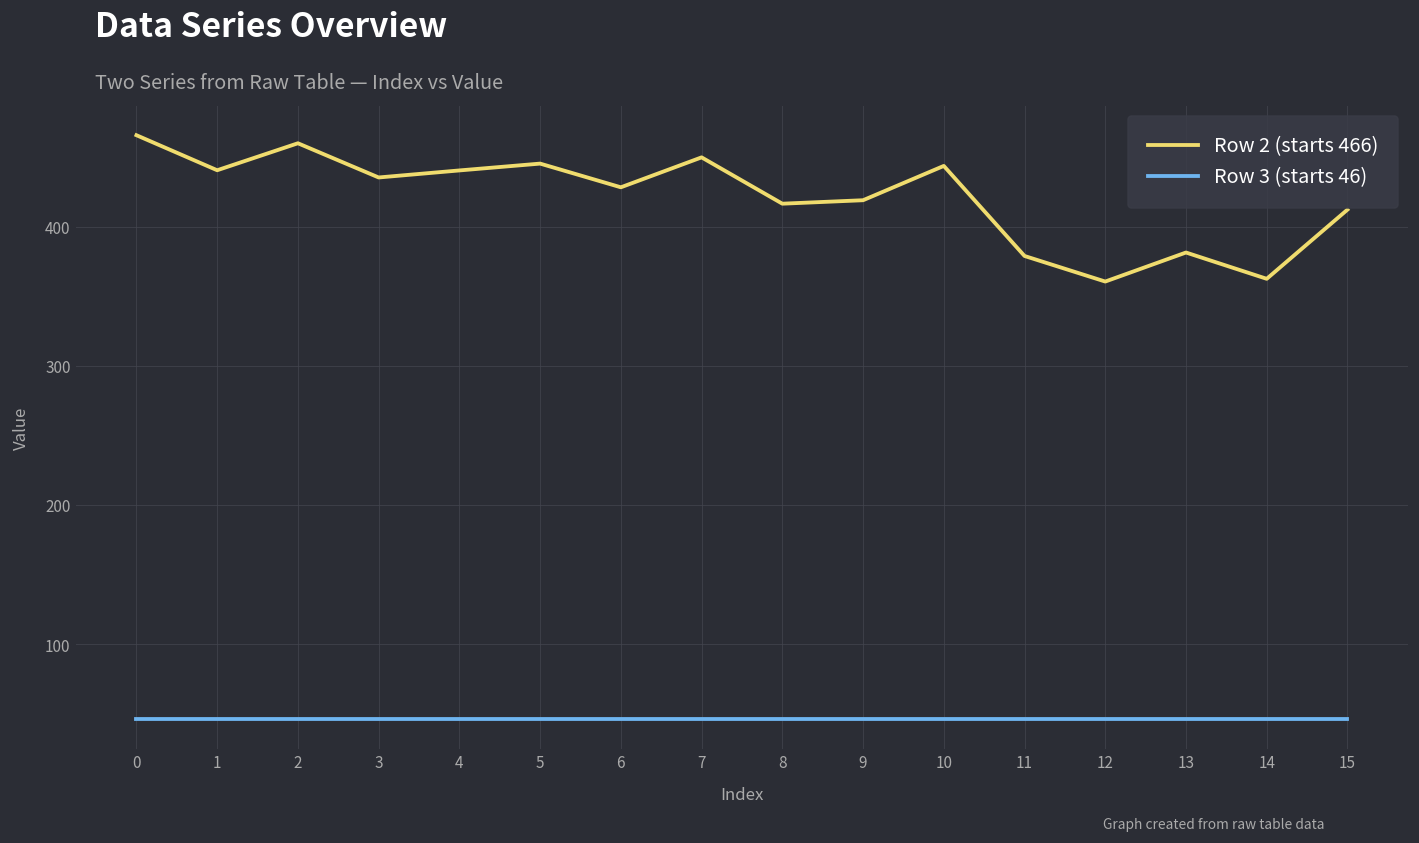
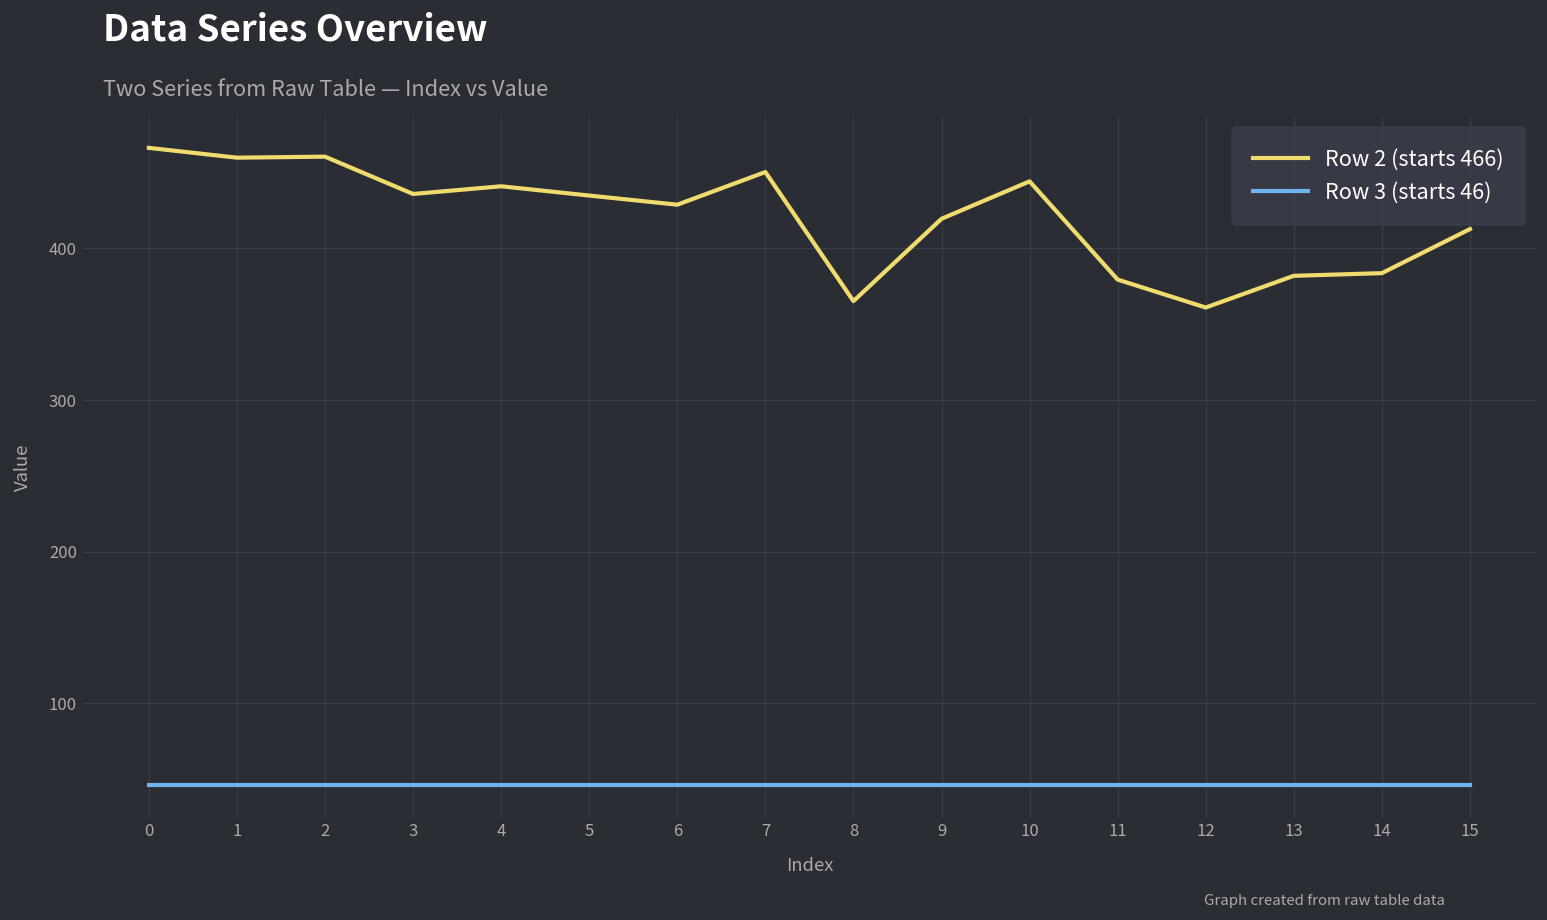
Row 2 (starts 466), 1: 441 -> 460
Row 2 (starts 466), 5: 446 -> 435
Row 2 (starts 466), 8: 417 -> 365
Row 2 (starts 466), 14: 363 -> 383
